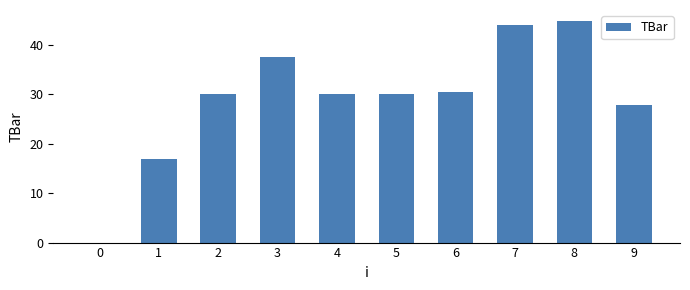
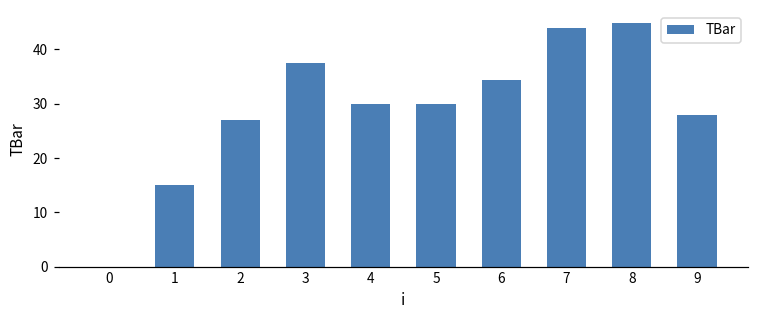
1: 17 -> 15
2: 30 -> 27
6: 30 -> 34
